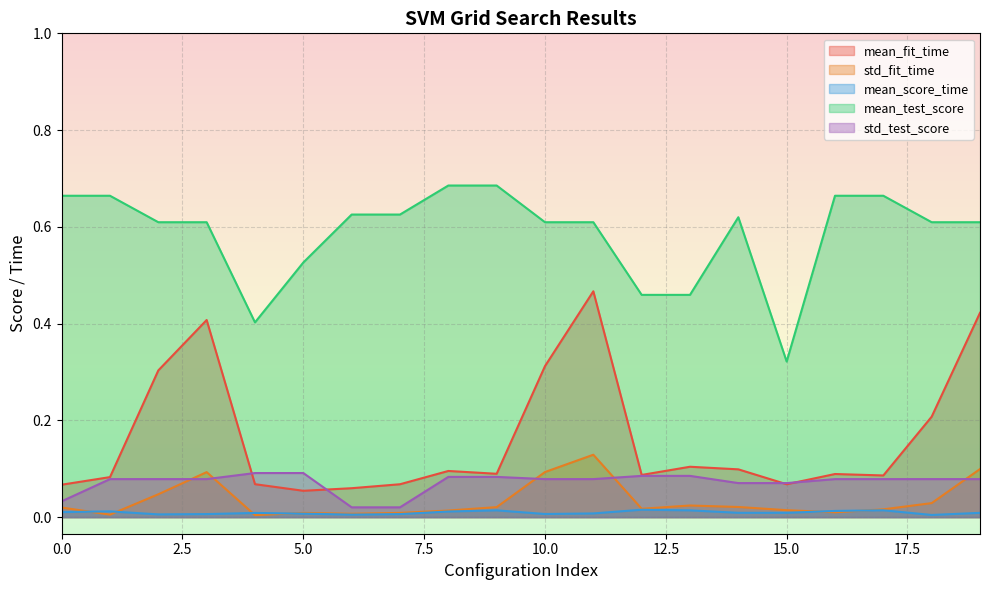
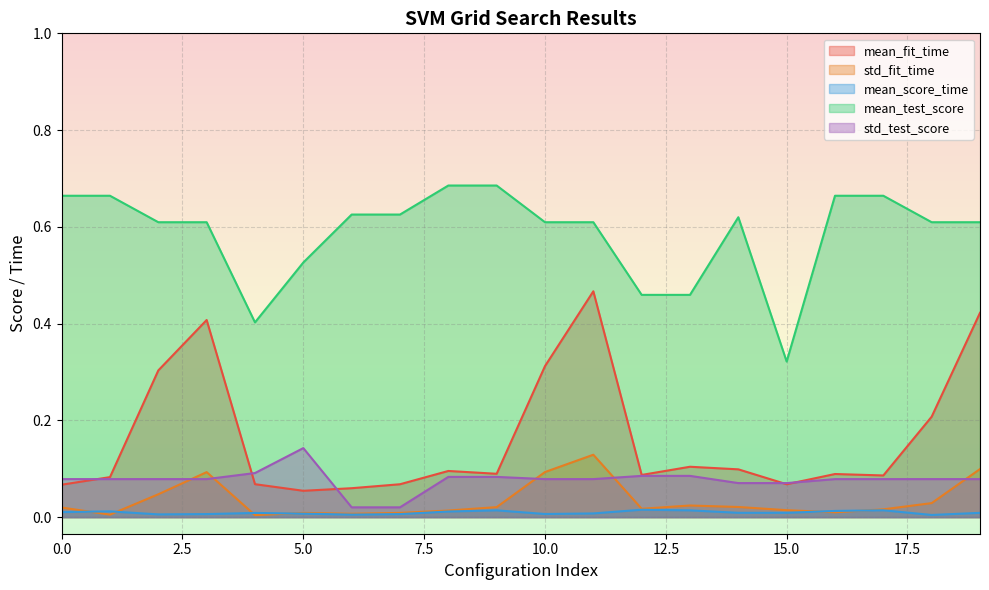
std_test_score, 0.0: 0.03 -> 0.08
std_test_score, 5.0: 0.09 -> 0.14
